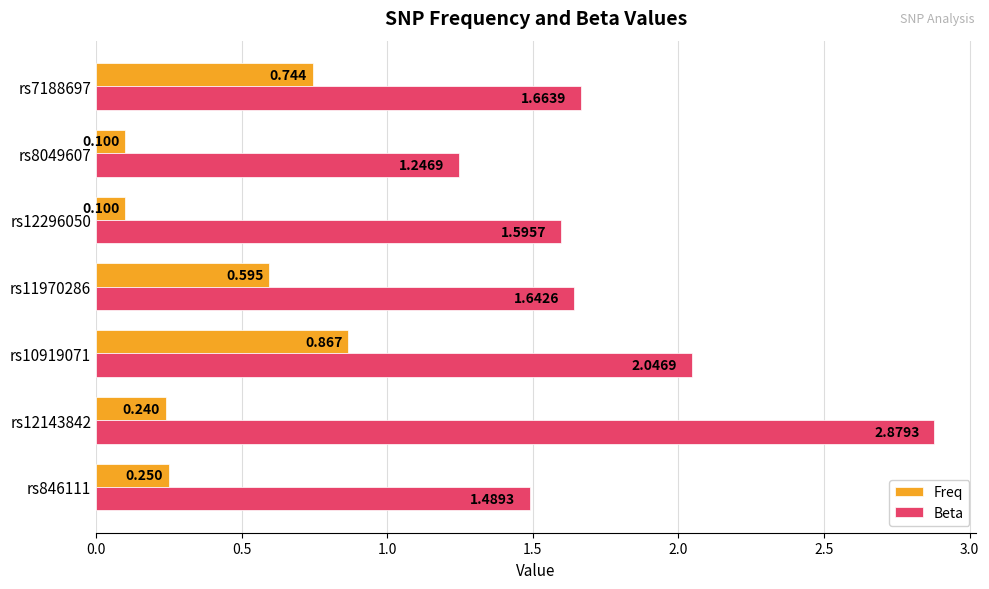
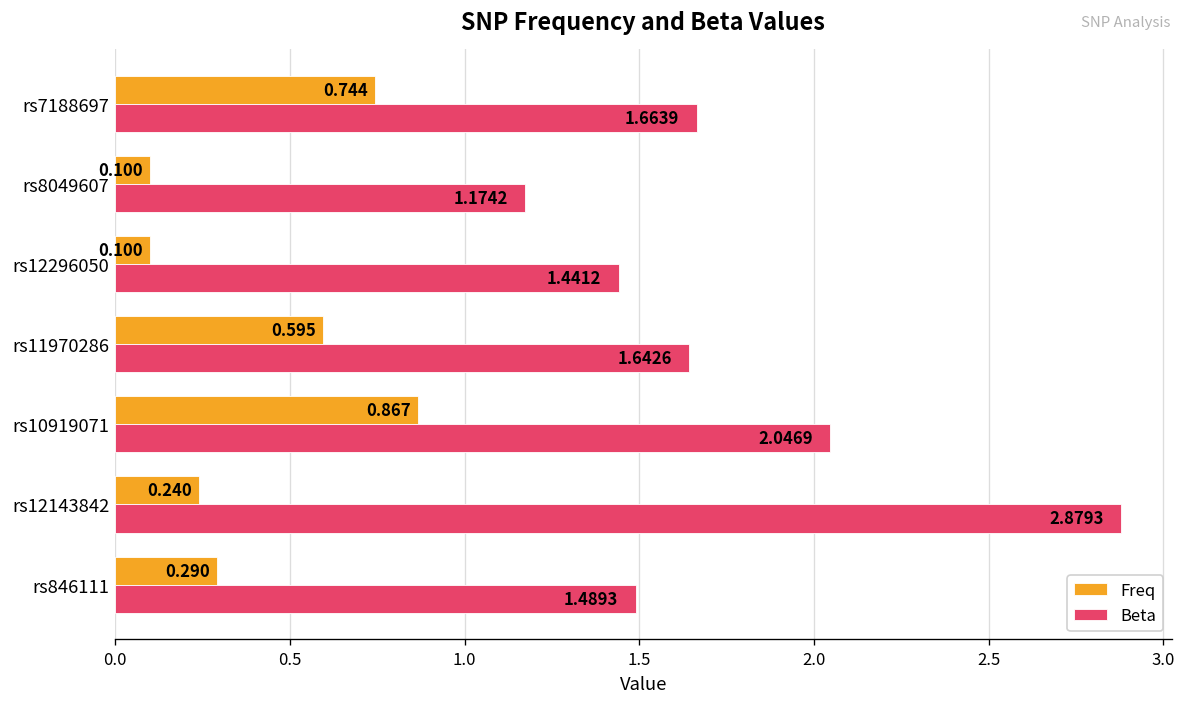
Beta, rs8049607: 1.2469 -> 1.1742
Beta, rs12296050: 1.5957 -> 1.4412
Freq, rs846111: 0.250 -> 0.290
